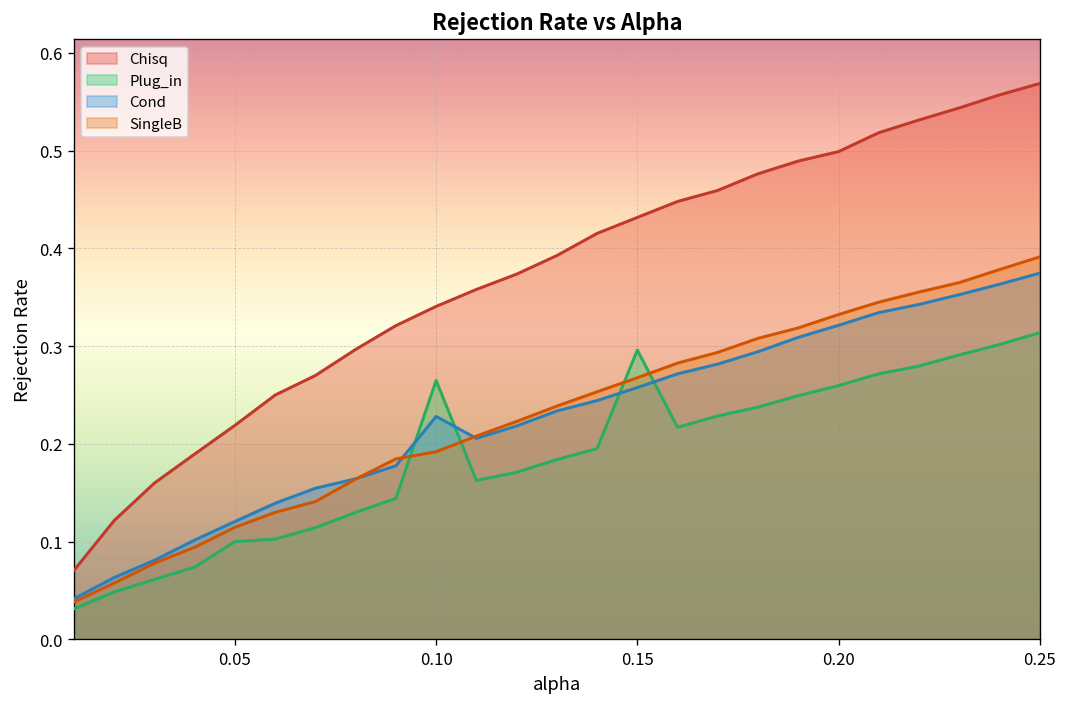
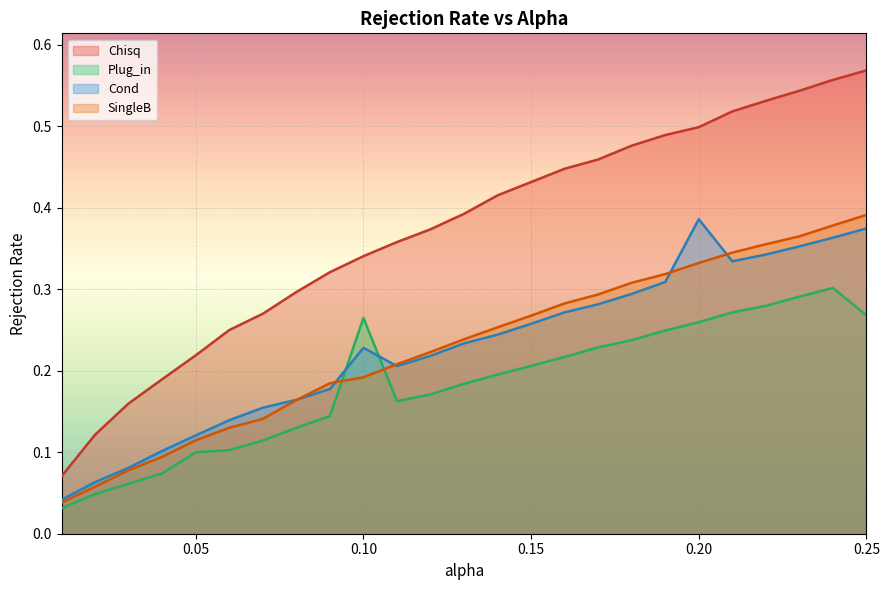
Plug_in, 0.15: 0.30 -> 0.21
Cond, 0.20: 0.32 -> 0.39
Plug_in, 0.25: 0.31 -> 0.27
